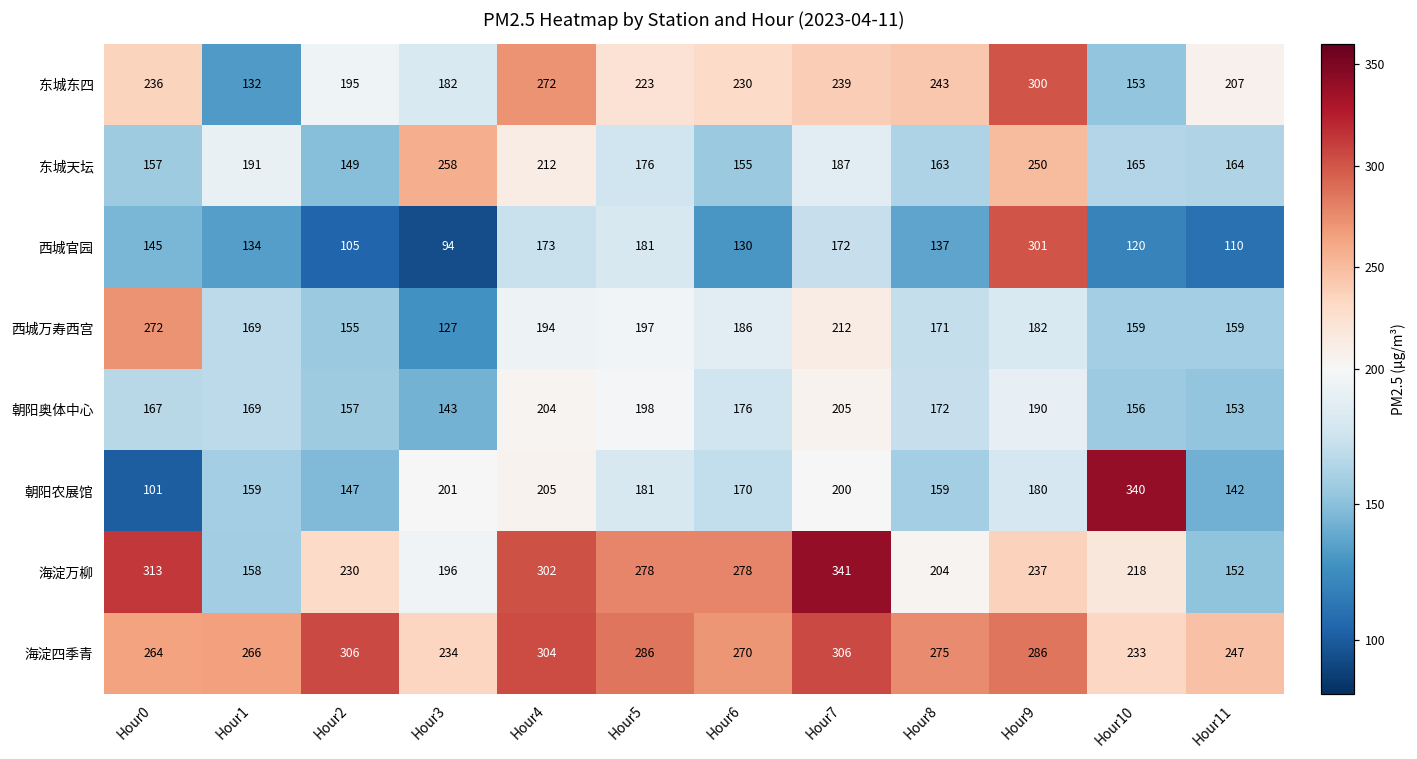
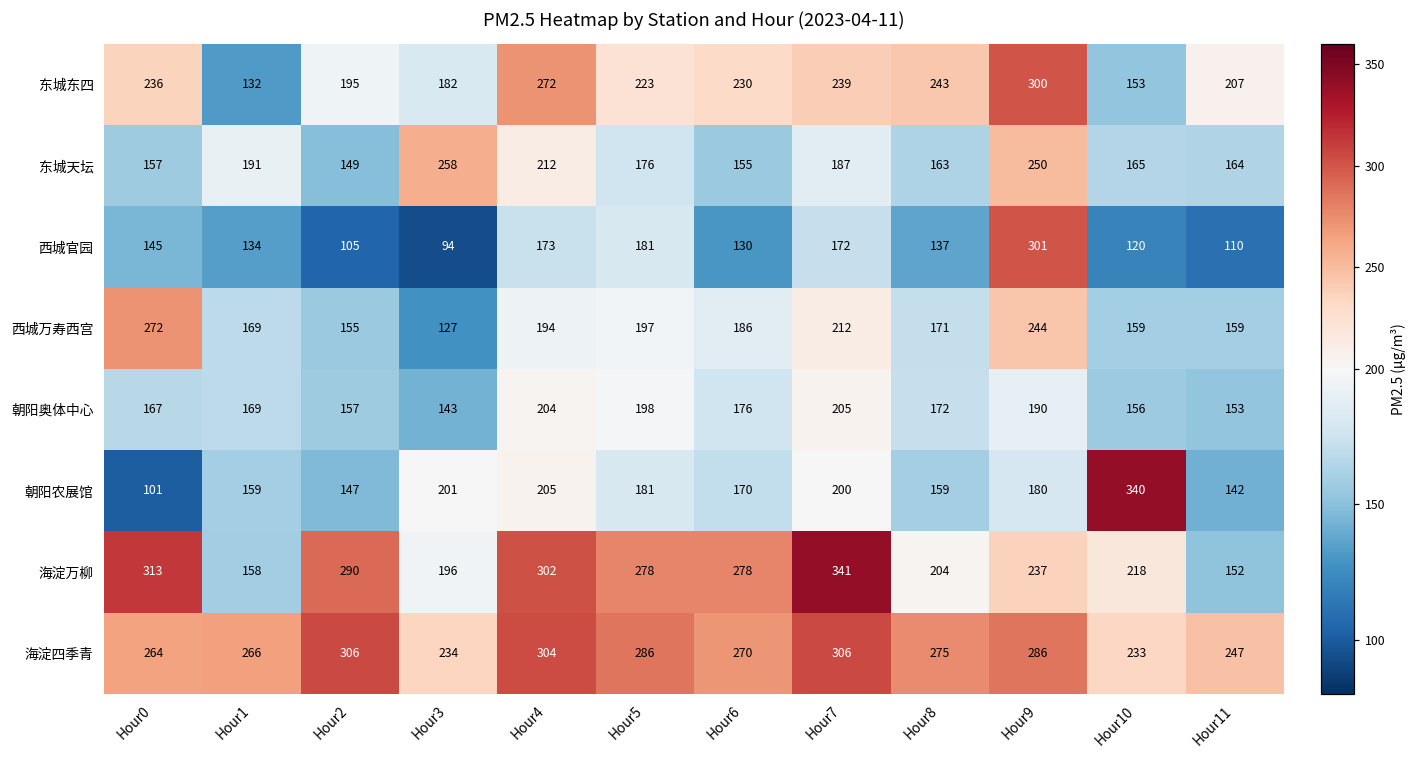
西城万寿西宫, Hour9: 182 -> 244
海淀万柳, Hour2: 230 -> 290
